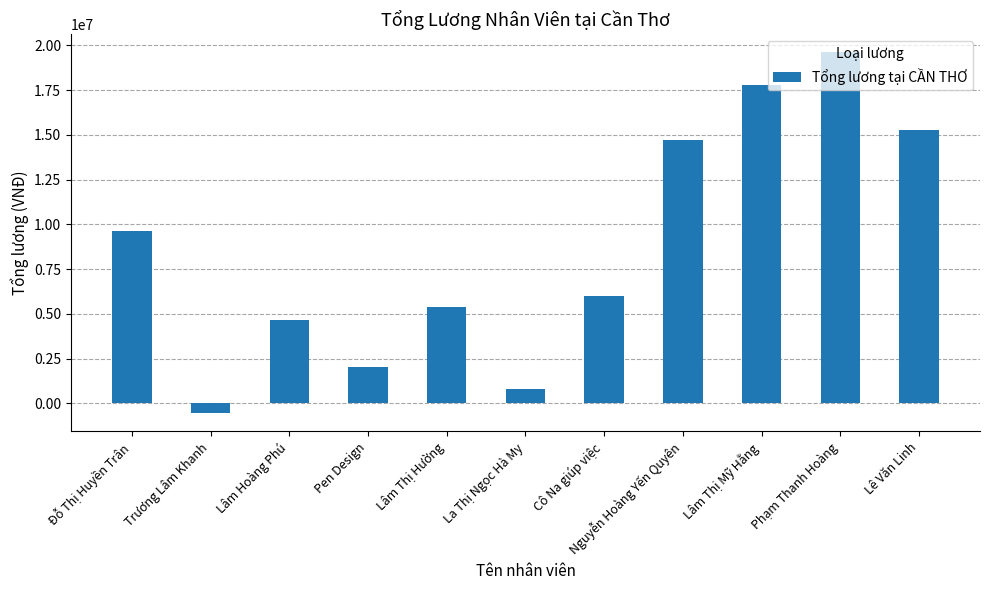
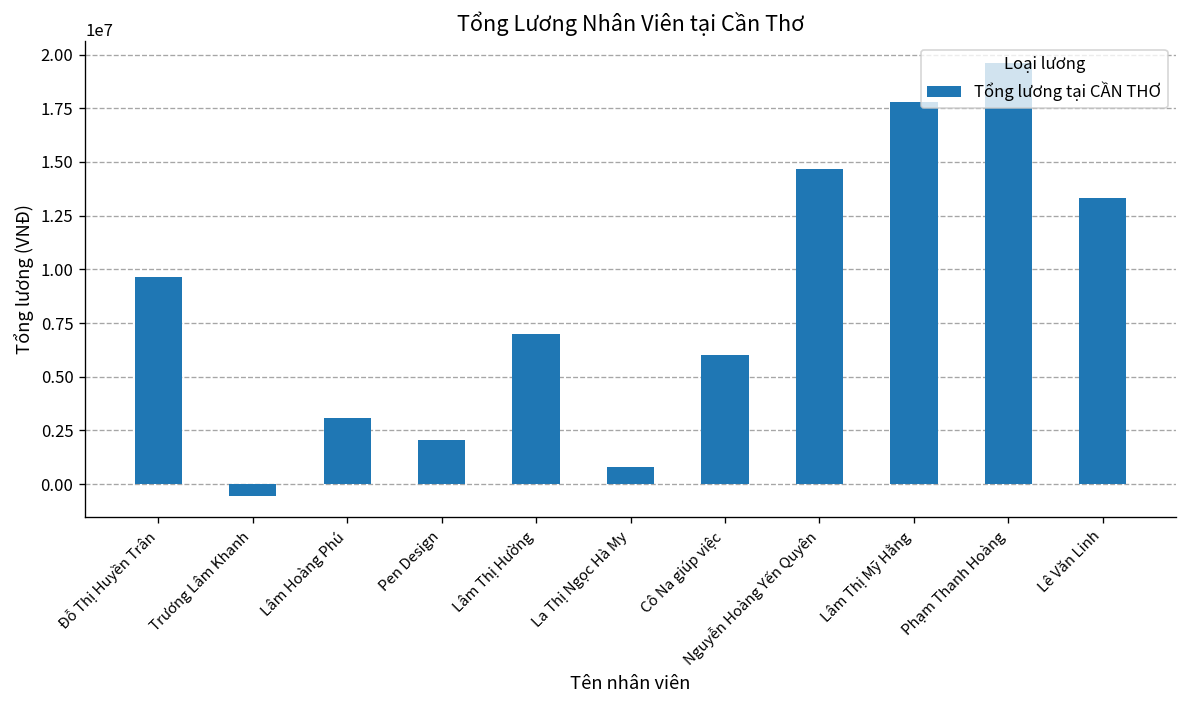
Lâm Hoàng Phú: 4600000 -> 3100000
Lâm Thị Hường: 5400000 -> 7000000
Lê Văn Linh: 15300000 -> 13300000
